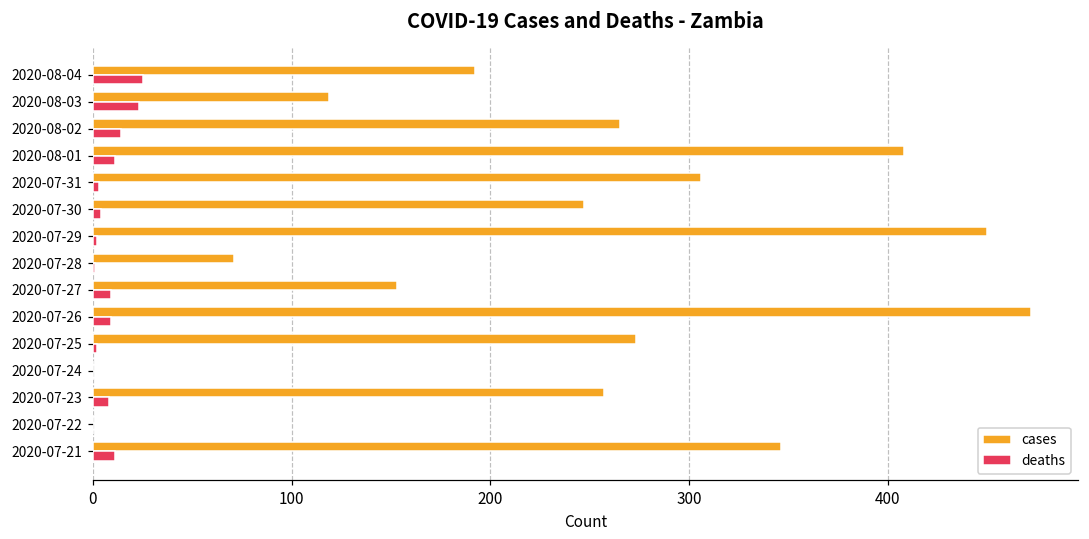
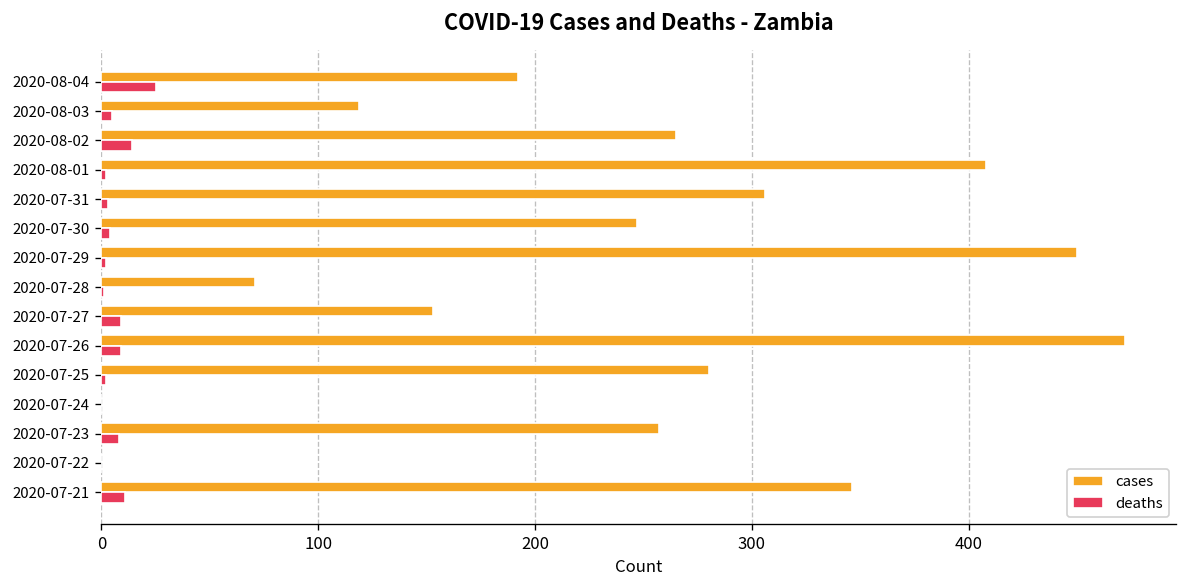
deaths, 2020-08-03: 23 -> 5
deaths, 2020-08-01: 11 -> 2
cases, 2020-07-25: 273 -> 280
